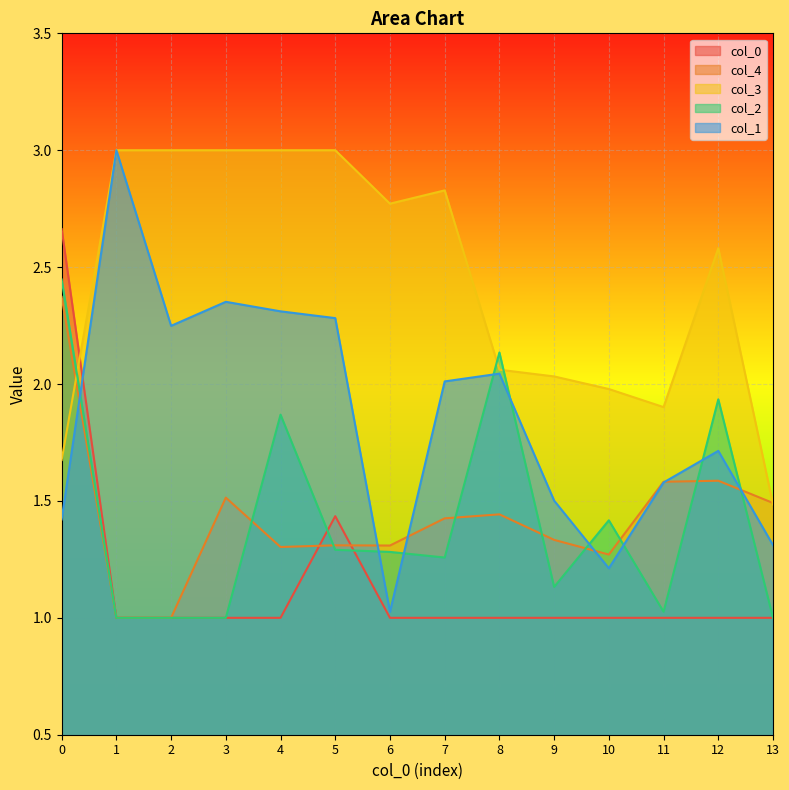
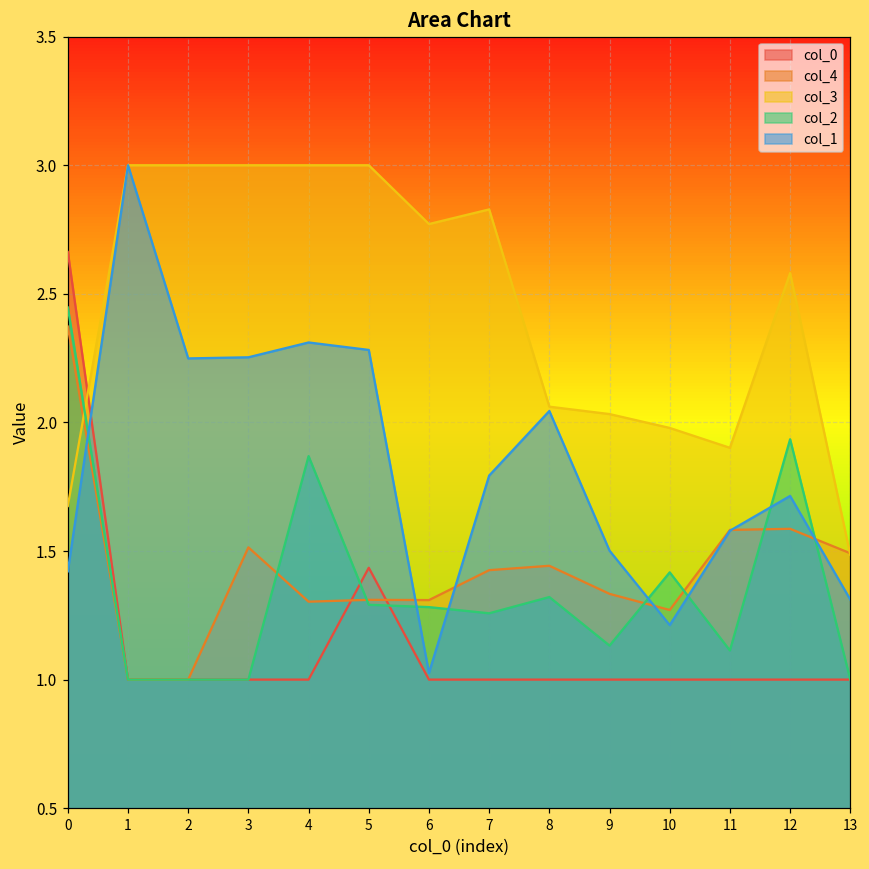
col_1, 3: 2.35 -> 2.25
col_1, 7: 2.01 -> 1.79
col_2, 8: 2.13 -> 1.32
col_2, 11: 1.03 -> 1.11
